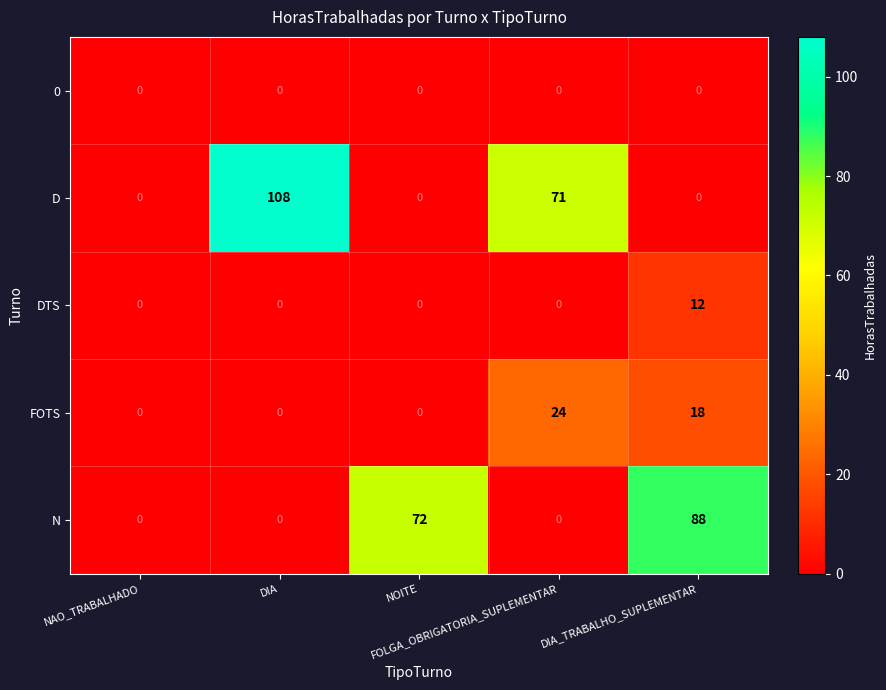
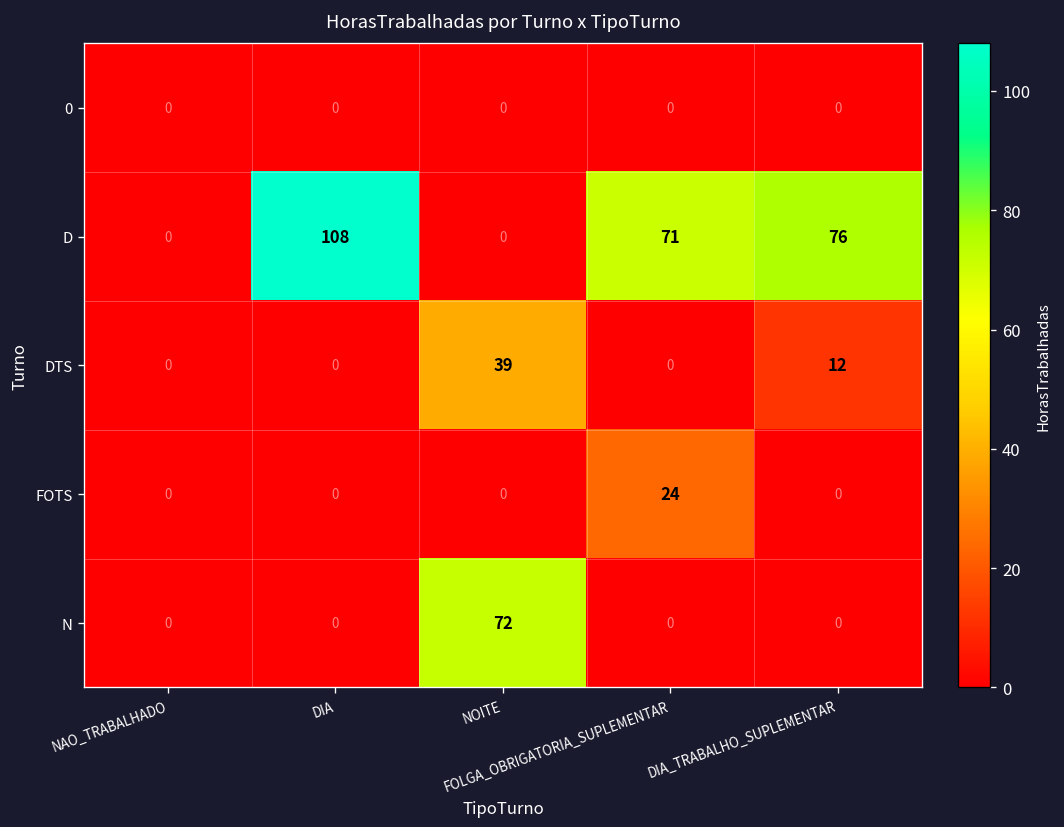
D, DIA_TRABALHO_SUPLEMENTAR: 0 -> 76
DTS, NOITE: 0 -> 39
FOTS, DIA_TRABALHO_SUPLEMENTAR: 18 -> 0
N, DIA_TRABALHO_SUPLEMENTAR: 88 -> 0
